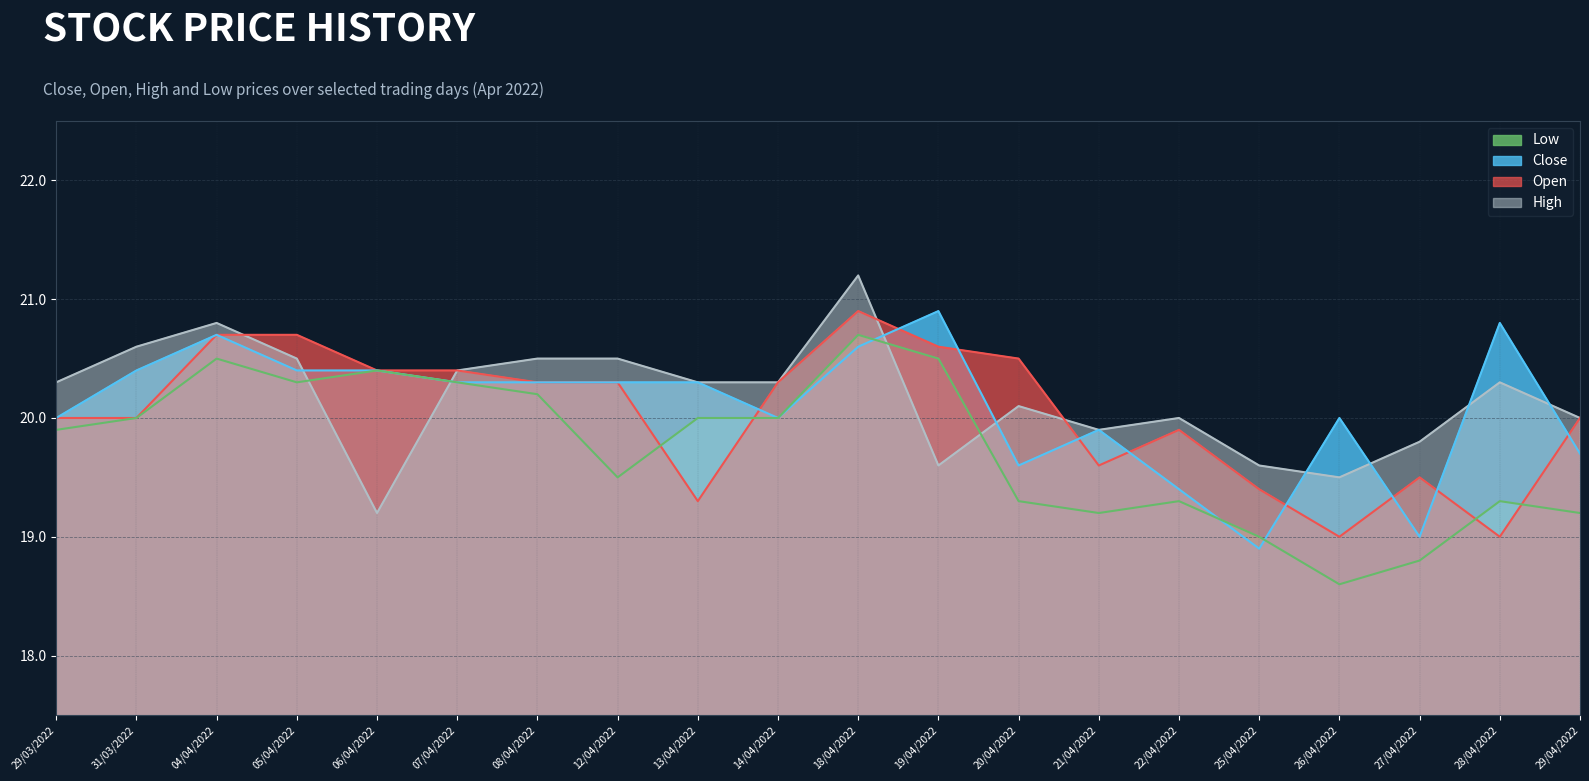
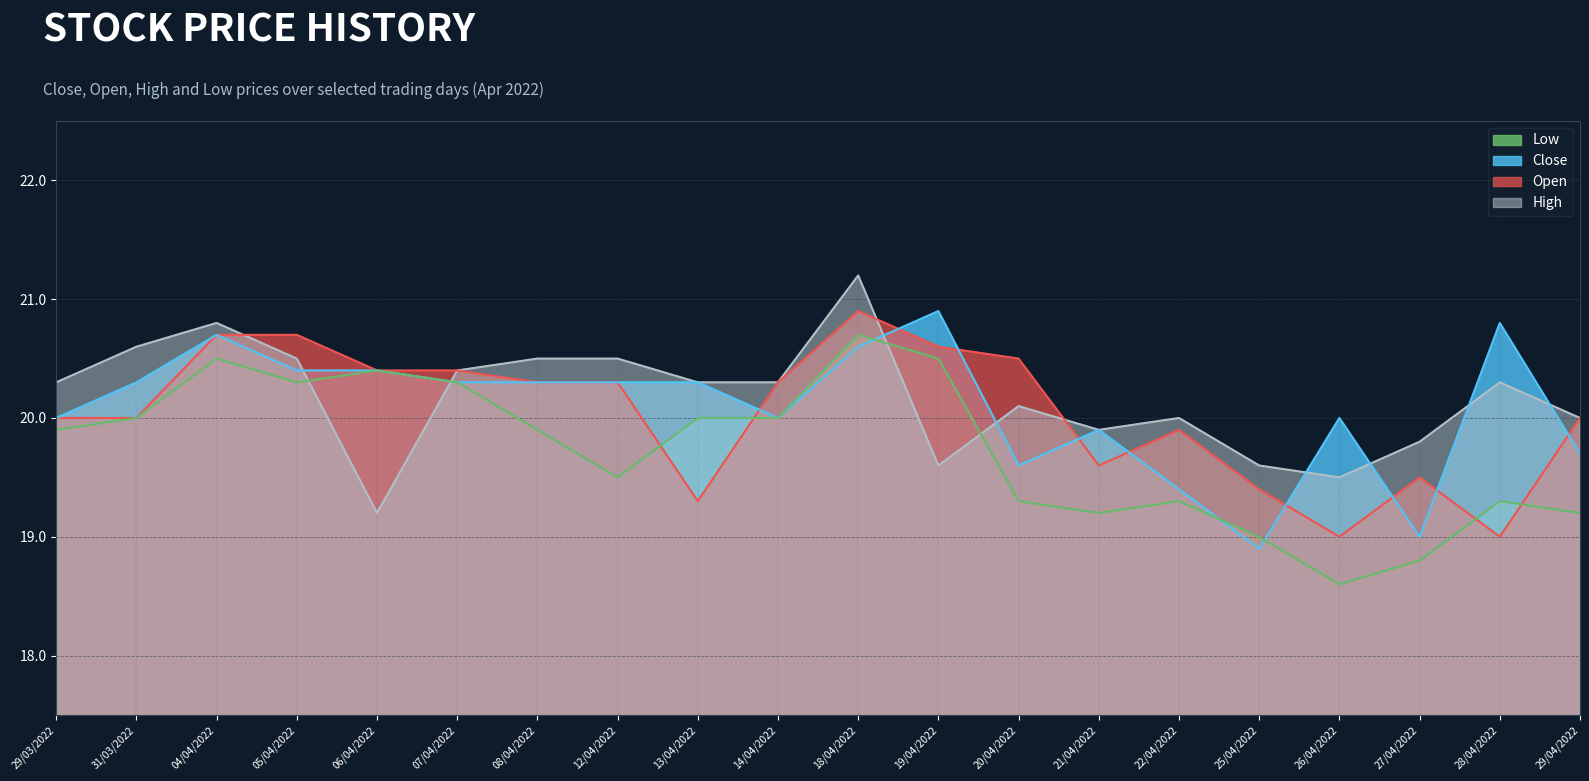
Close, 31/03/2022: 20.4 -> 20.3
Low, 08/04/2022: 20.2 -> 19.9
